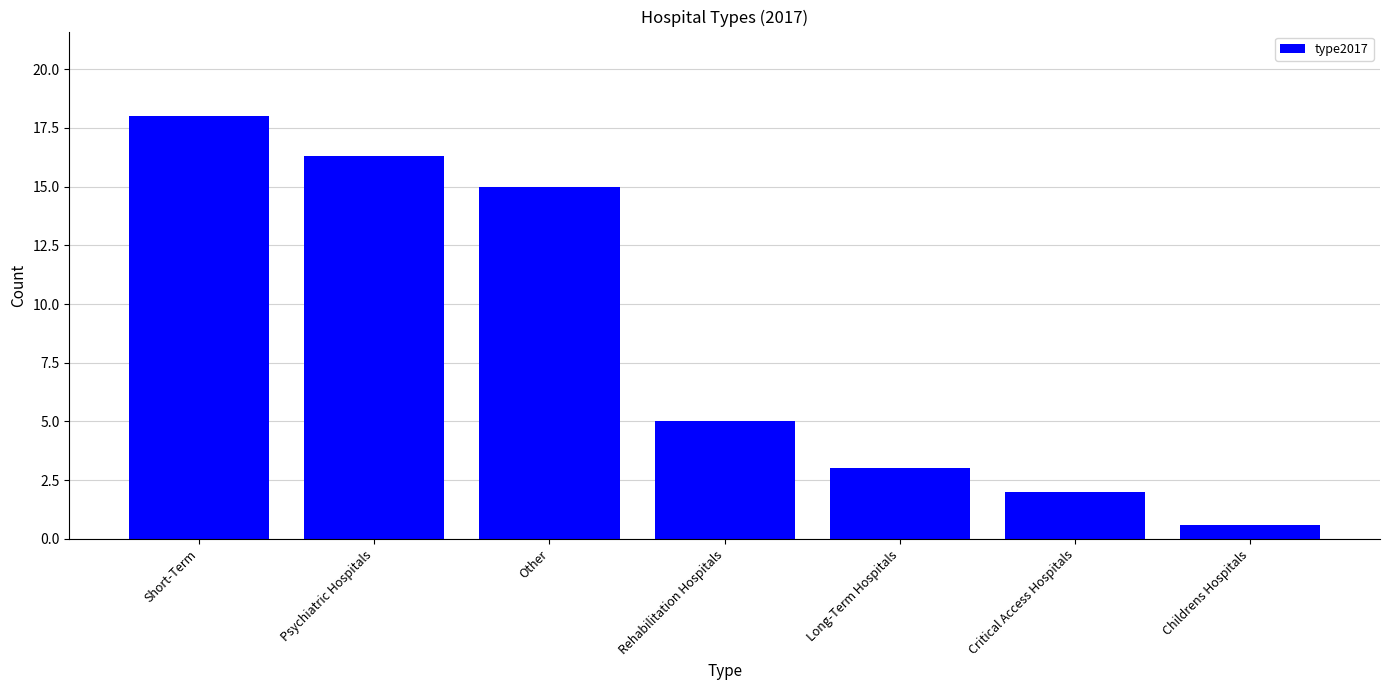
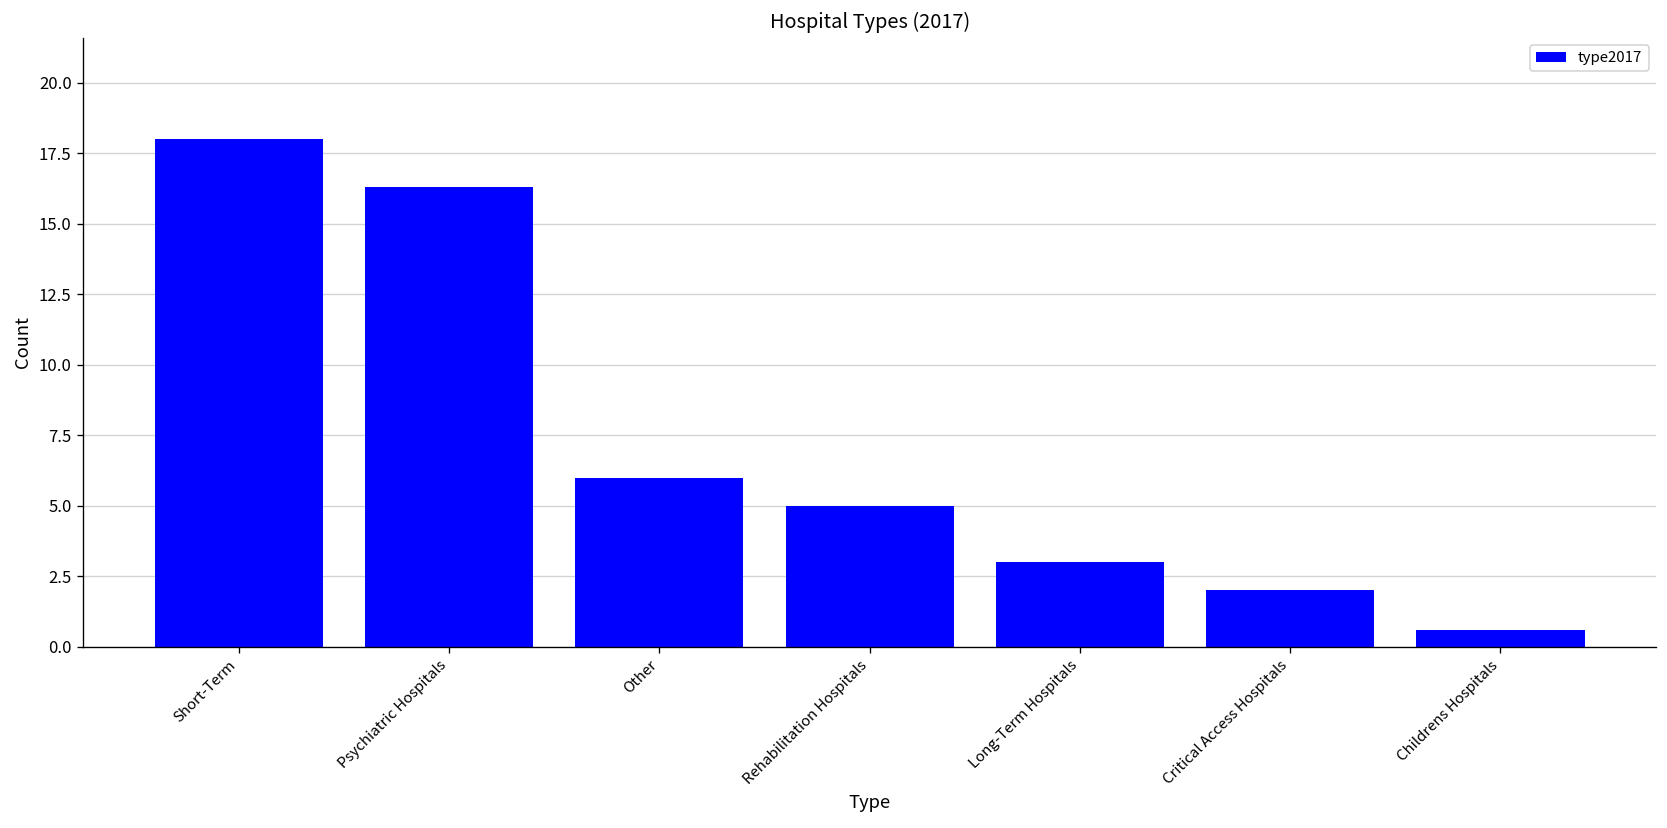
Other: 15 -> 6
